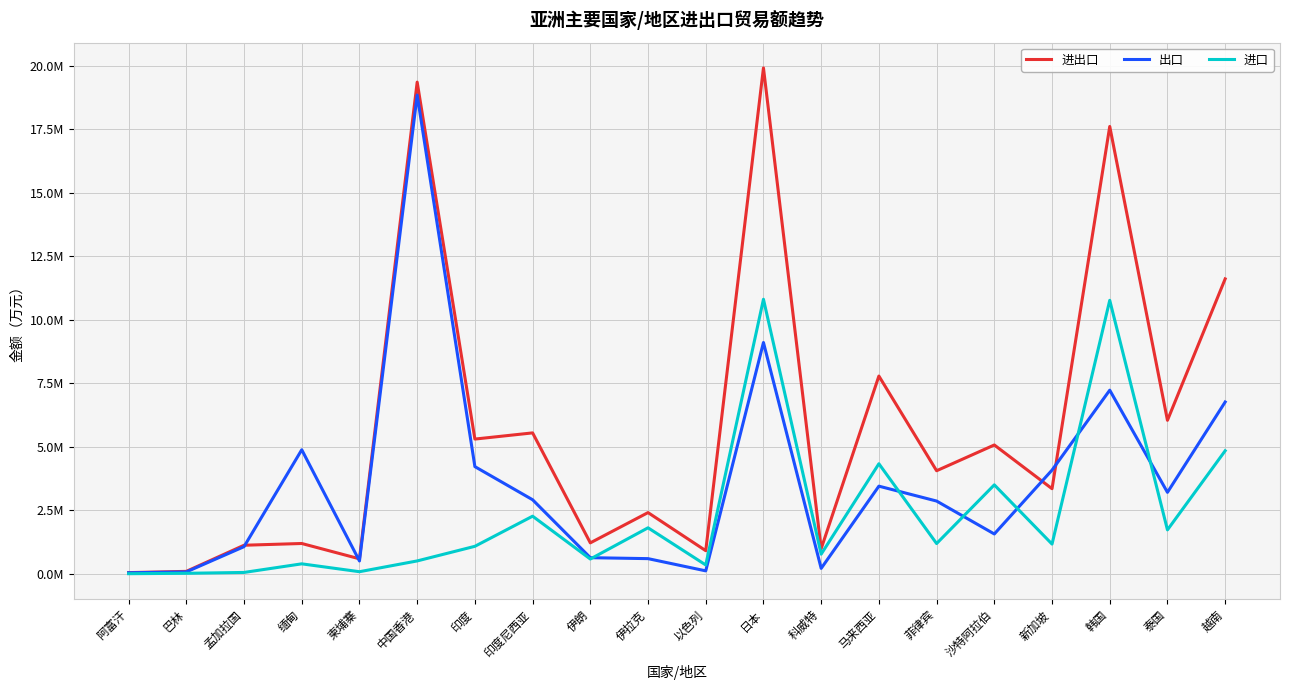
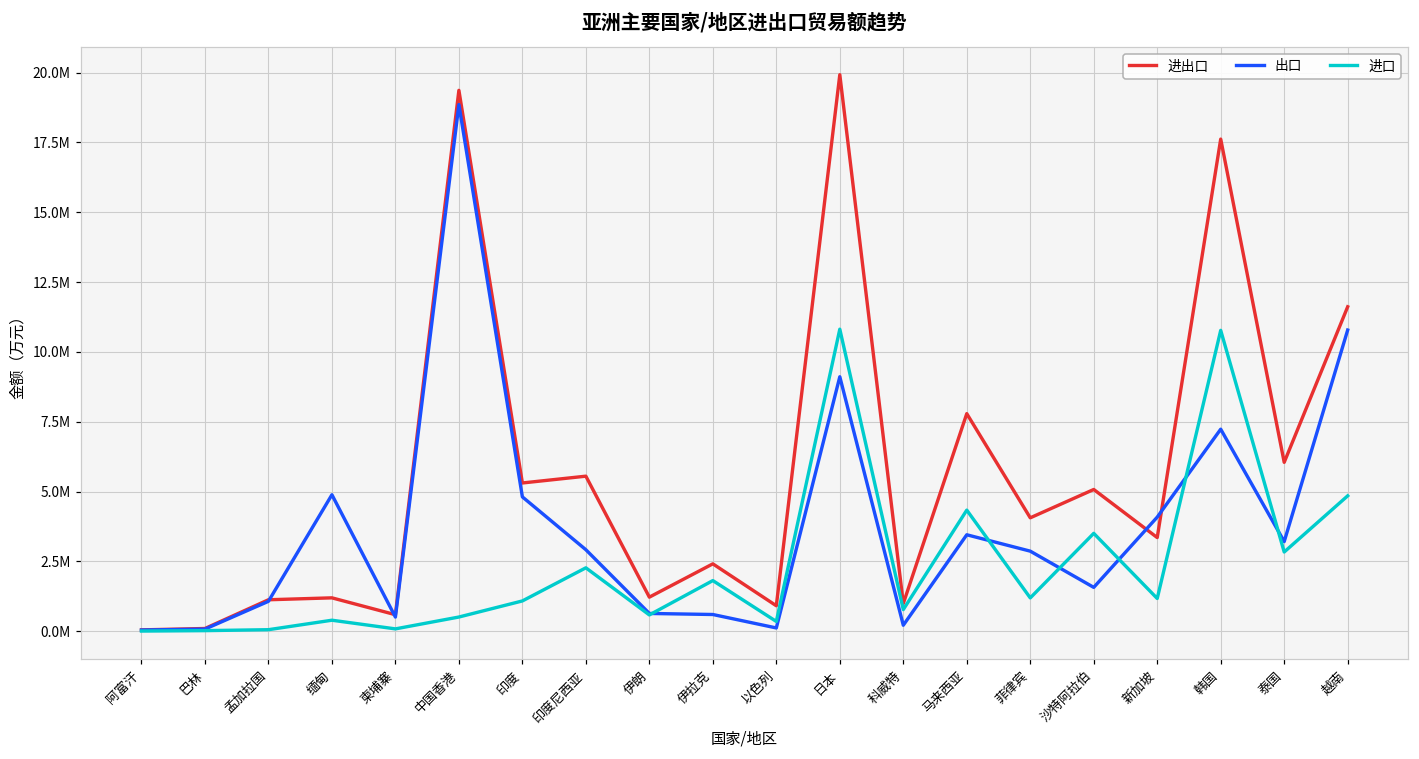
出口, 印度: 4200000 -> 4800000
进口, 泰国: 1700000 -> 2800000
出口, 越南: 6800000 -> 10800000
